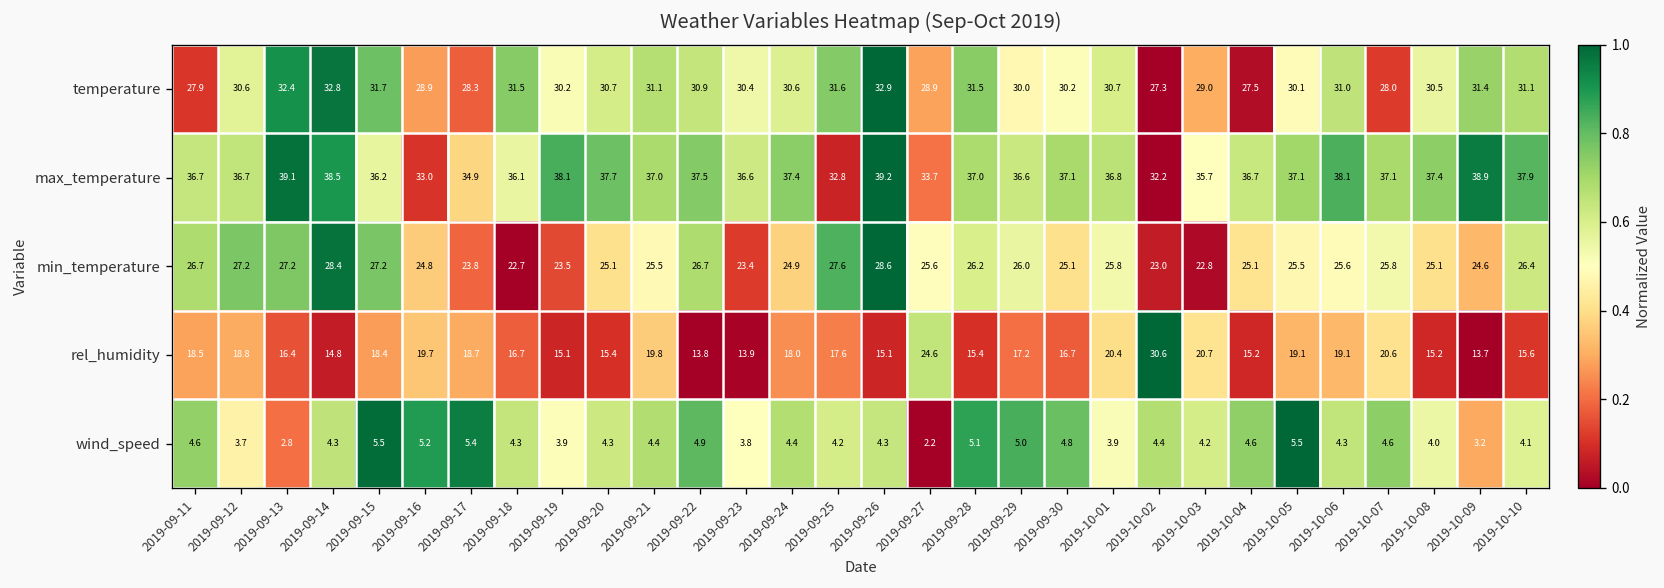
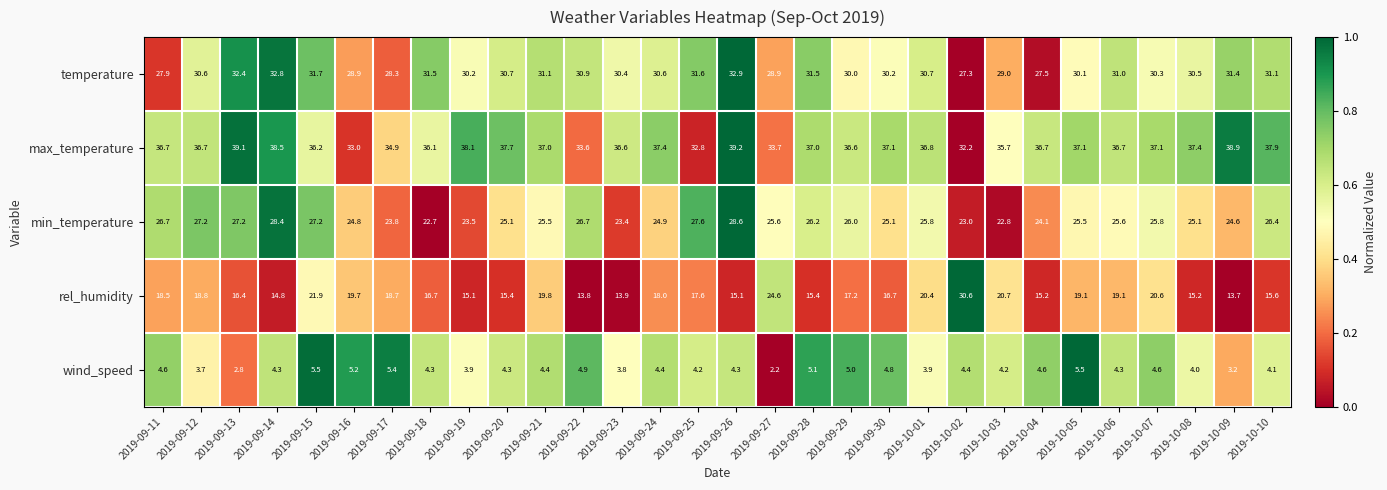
temperature, 2019-10-07: 28.0 -> 30.3
max_temperature, 2019-09-22: 37.5 -> 33.6
max_temperature, 2019-10-06: 38.1 -> 36.7
min_temperature, 2019-10-04: 25.1 -> 24.1
rel_humidity, 2019-09-15: 18.4 -> 21.9
